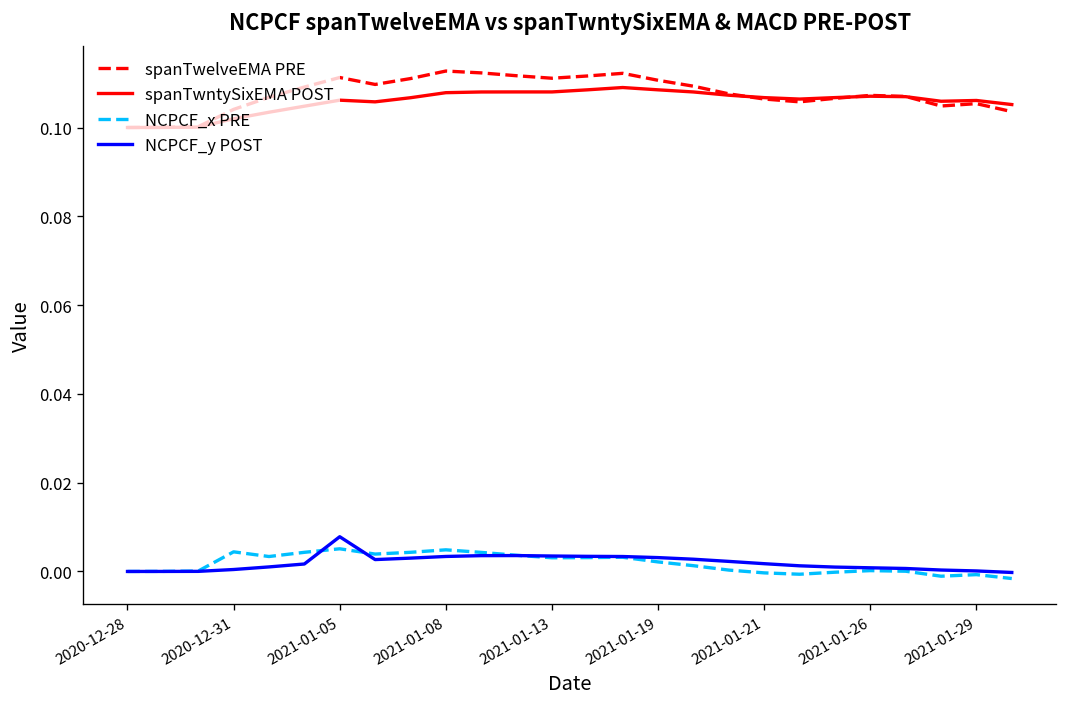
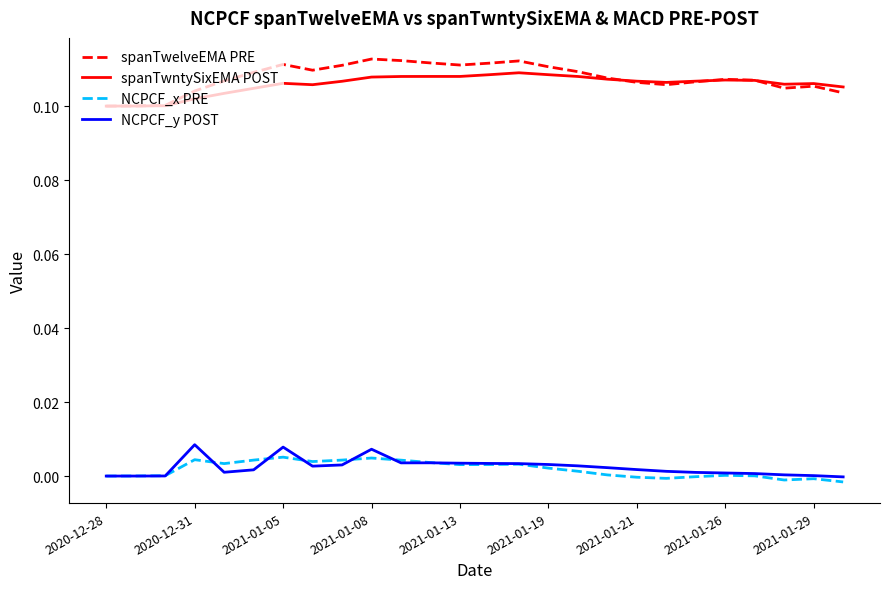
NCPCF_y POST, 2020-12-31: 0.000 -> 0.008
NCPCF_y POST, 2021-01-08: 0.003 -> 0.007
